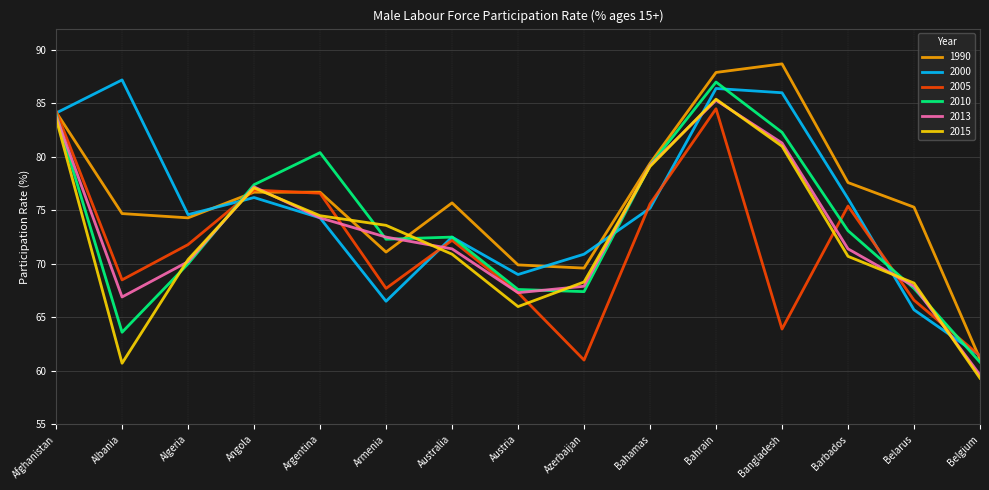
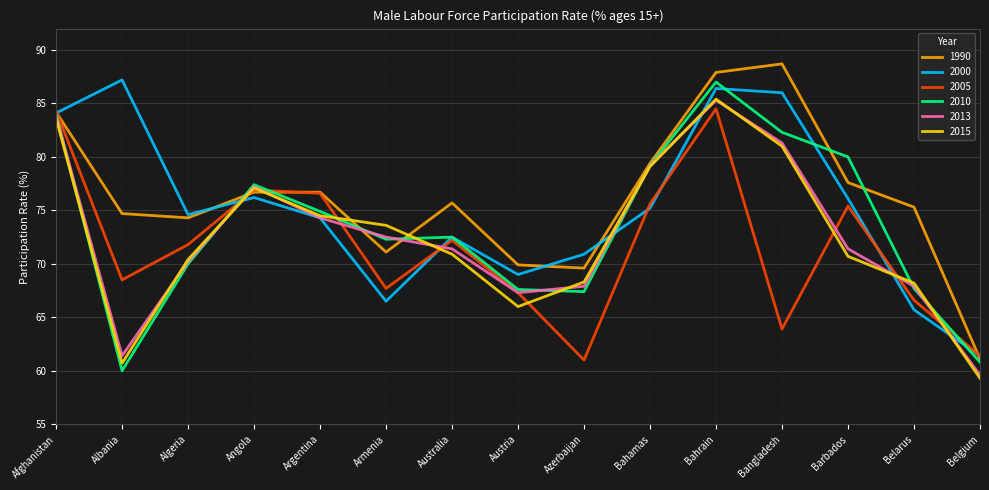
2010, Albania: 63.6 -> 60.0
2013, Albania: 66.9 -> 61.4
2010, Argentina: 80.4 -> 74.9
2010, Barbados: 73.1 -> 80.0
